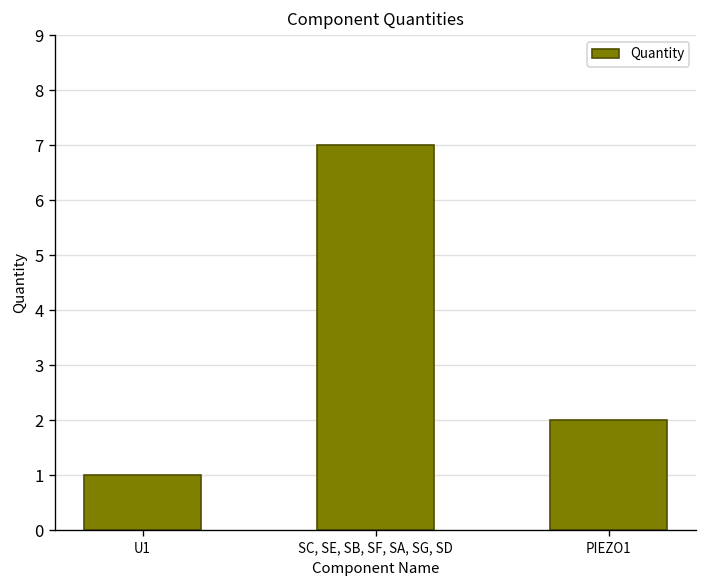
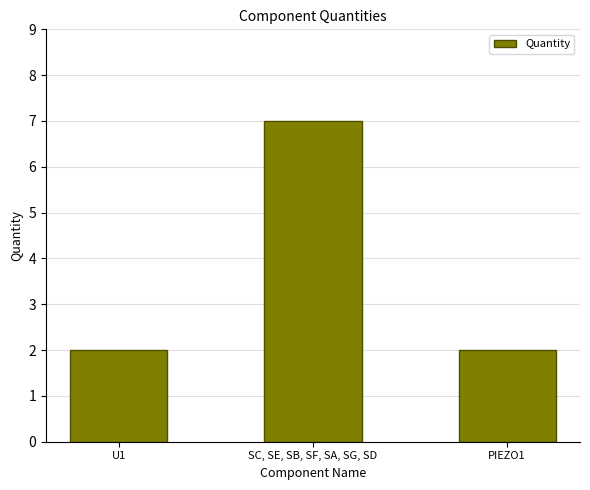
U1: 1 -> 2
